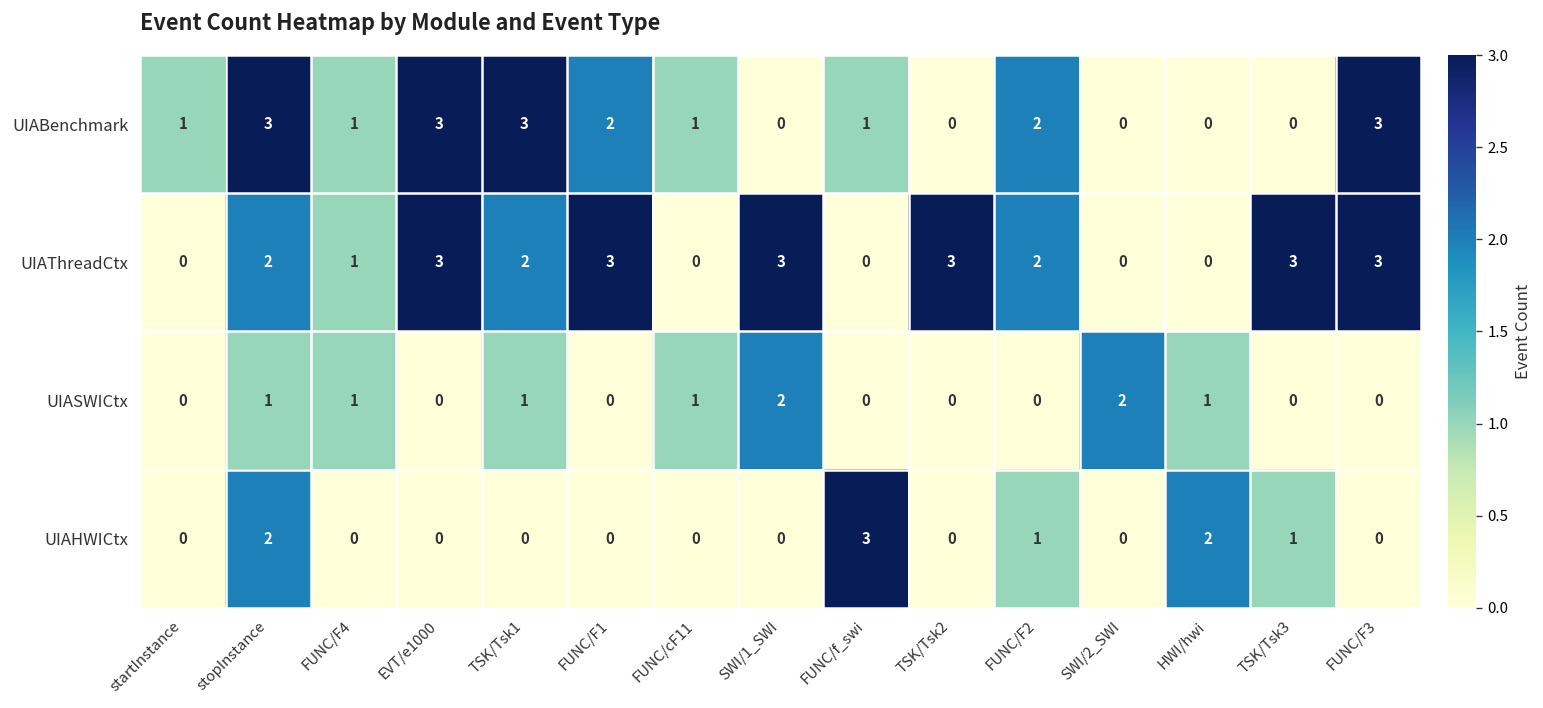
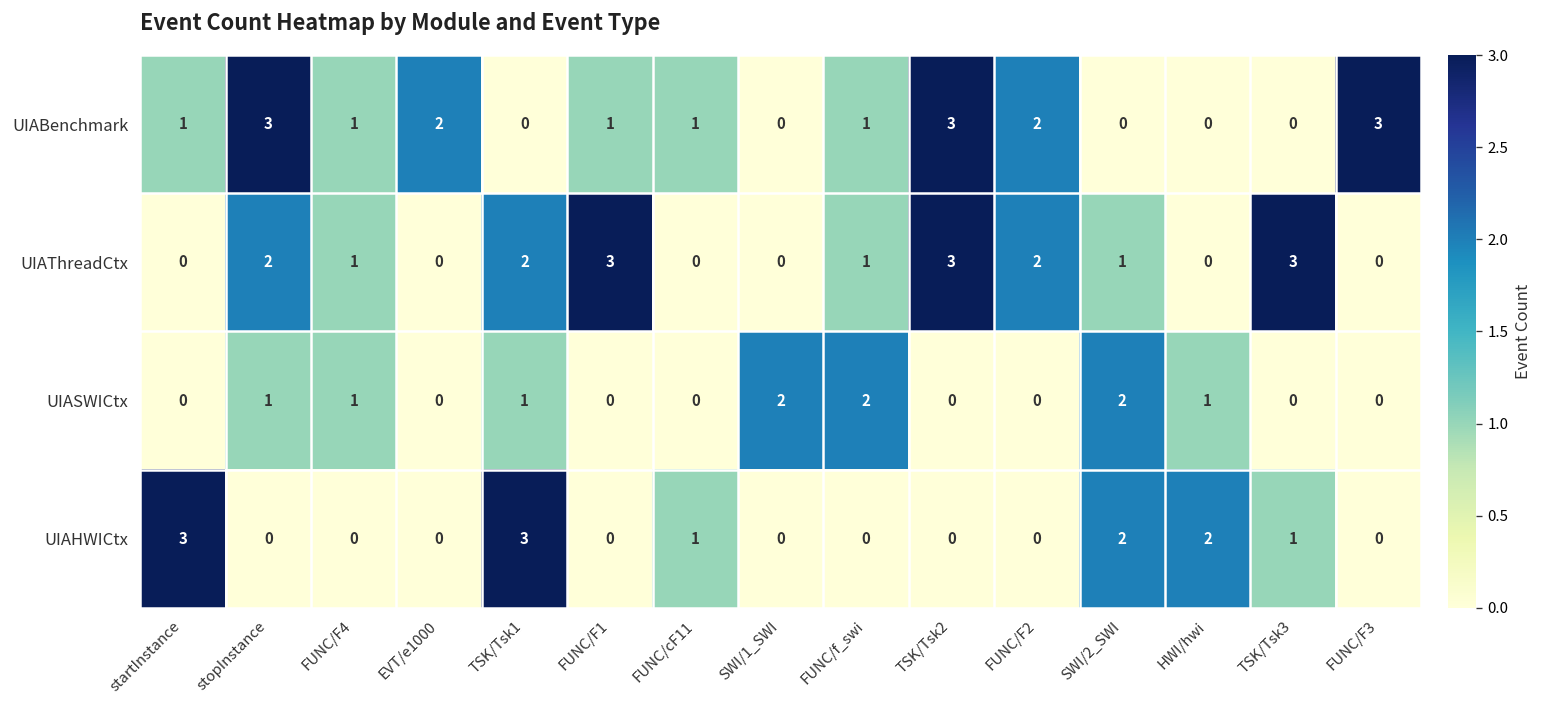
UIABenchmark, EVT/e1000: 3 -> 2
UIABenchmark, TSK/Tsk1: 3 -> 0
UIABenchmark, FUNC/F1: 2 -> 1
UIABenchmark, TSK/Tsk2: 0 -> 3
UIAThreadCtx, EVT/e1000: 3 -> 0
UIAThreadCtx, SWI/1_SWI: 3 -> 0
UIAThreadCtx, FUNC/f_swi: 0 -> 1
UIAThreadCtx, SWI/2_SWI: 0 -> 1
UIAThreadCtx, FUNC/F3: 3 -> 0
UIASWICtx, FUNC/cF11: 1 -> 0
UIASWICtx, FUNC/f_swi: 0 -> 2
UIAHWICtx, startInstance: 0 -> 3
UIAHWICtx, stopInstance: 2 -> 0
UIAHWICtx, TSK/Tsk1: 0 -> 3
UIAHWICtx, FUNC/cF11: 0 -> 1
UIAHWICtx, FUNC/f_swi: 3 -> 0
UIAHWICtx, FUNC/F2: 1 -> 0
UIAHWICtx, SWI/2_SWI: 0 -> 2
